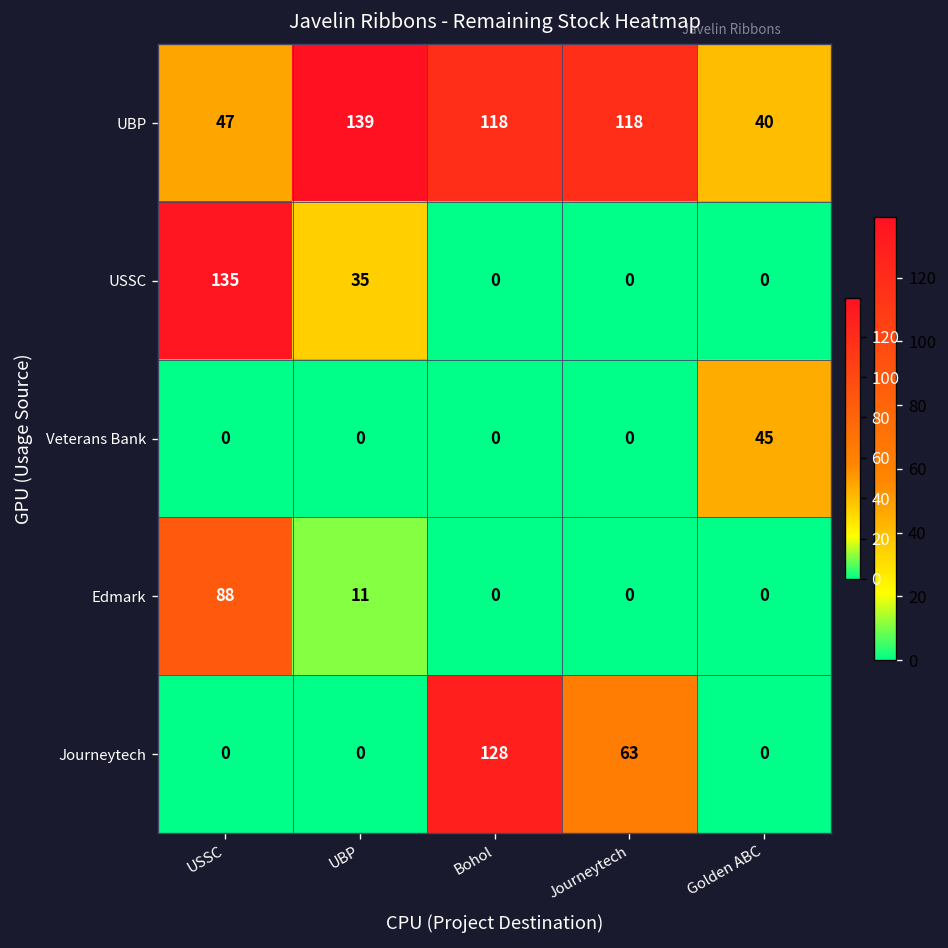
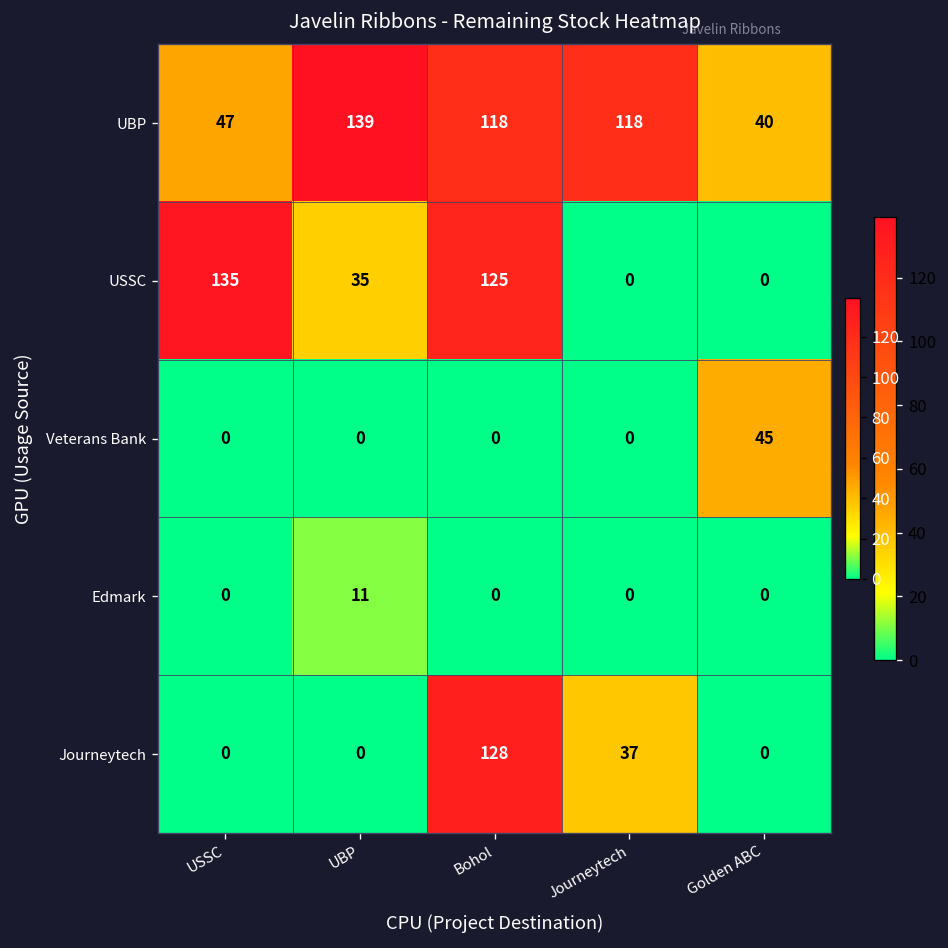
USSC, Bohol: 0 -> 125
Edmark, USSC: 88 -> 0
Journeytech, Journeytech: 63 -> 37
